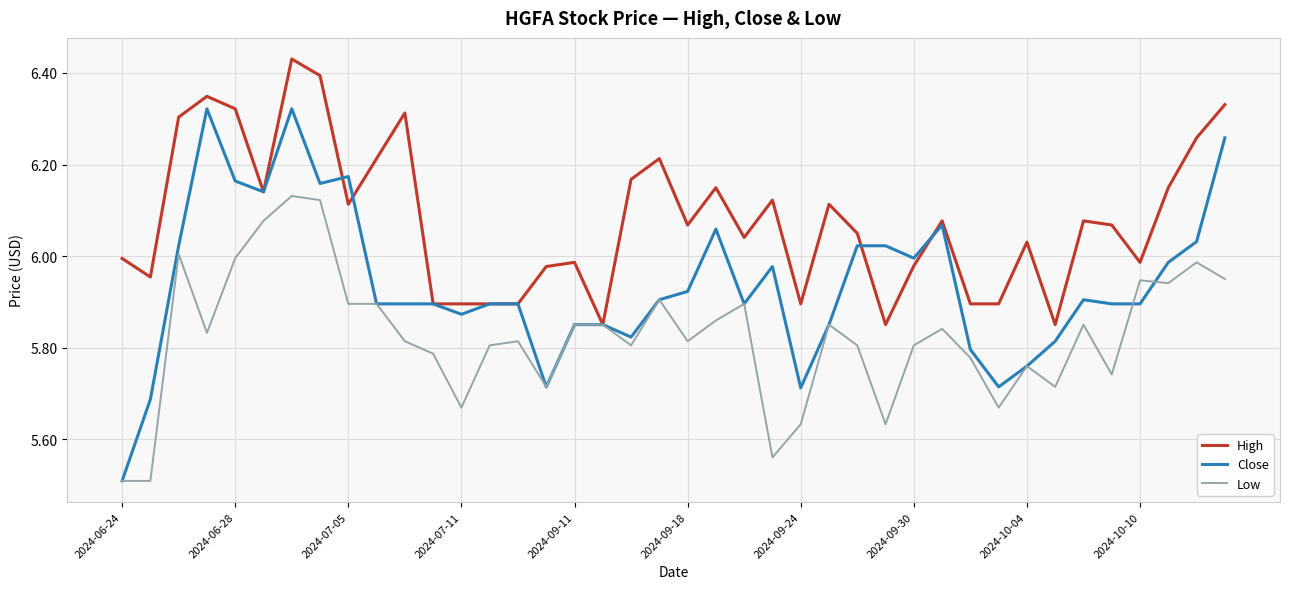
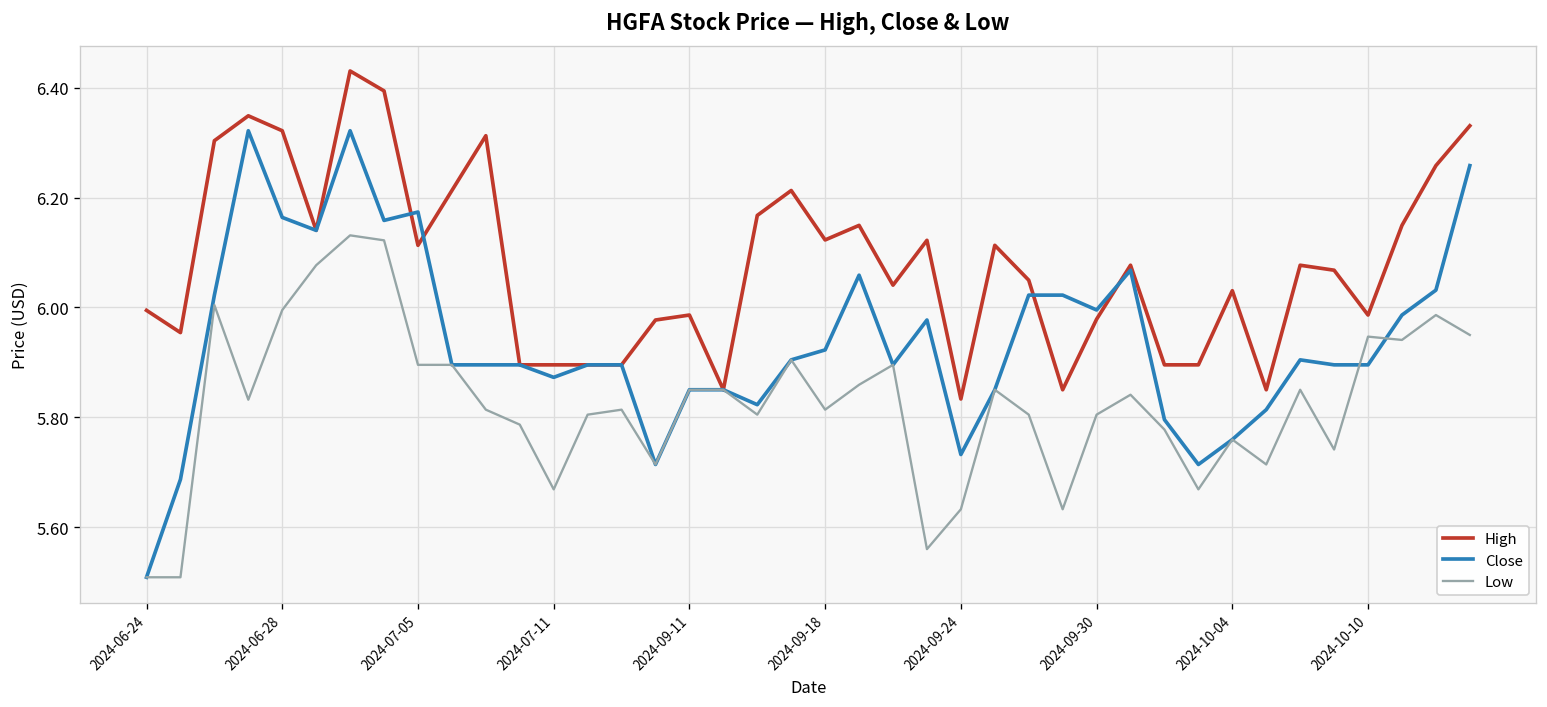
High, 2024-09-18: 6.07 -> 6.12
High, 2024-09-24: 5.90 -> 5.83
Close, 2024-09-24: 5.71 -> 5.73
